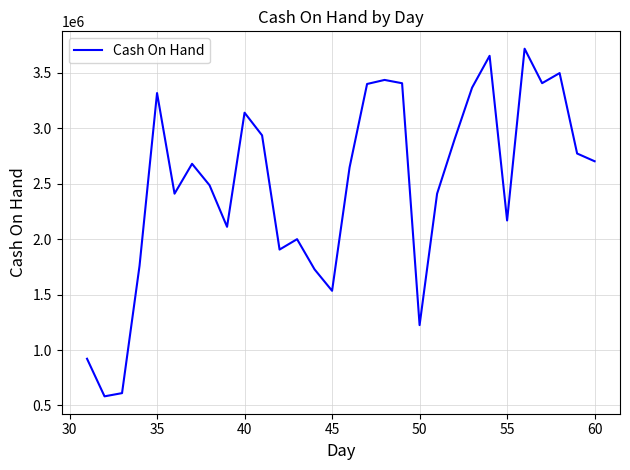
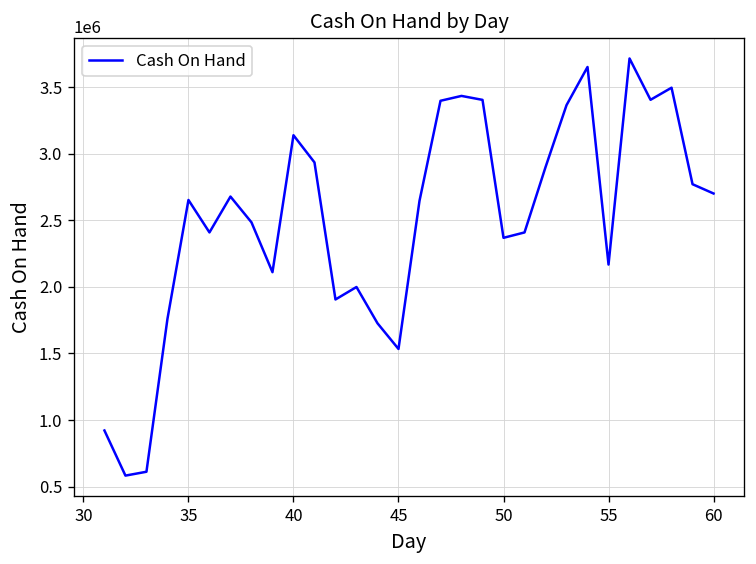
35: 3320000 -> 2650000
50: 1220000 -> 2370000
